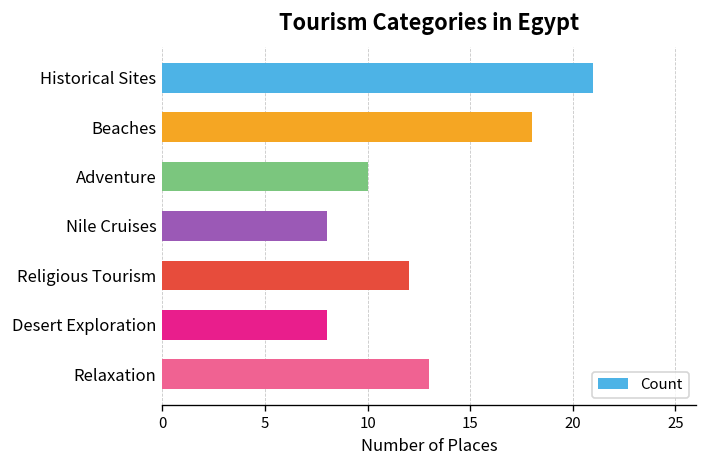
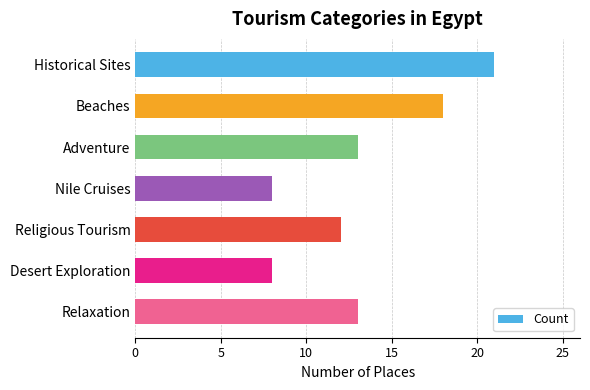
Adventure: 10 -> 13
